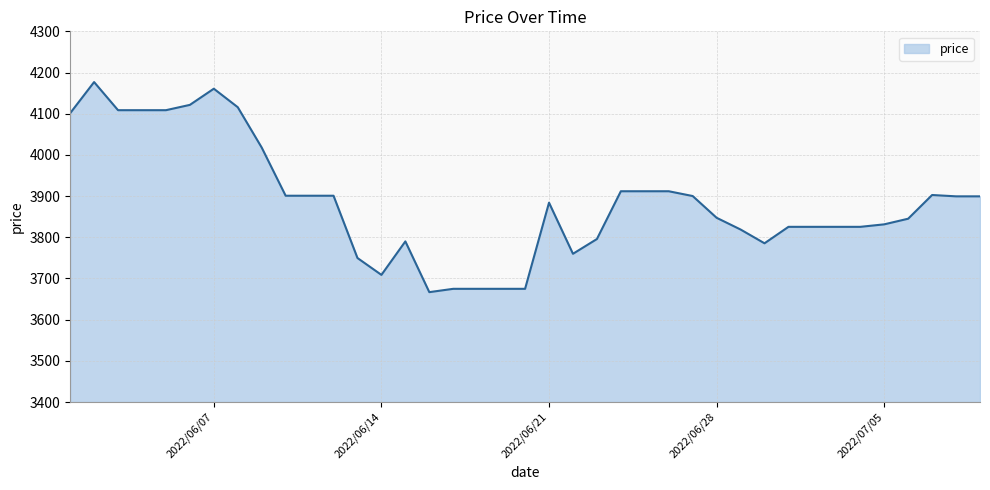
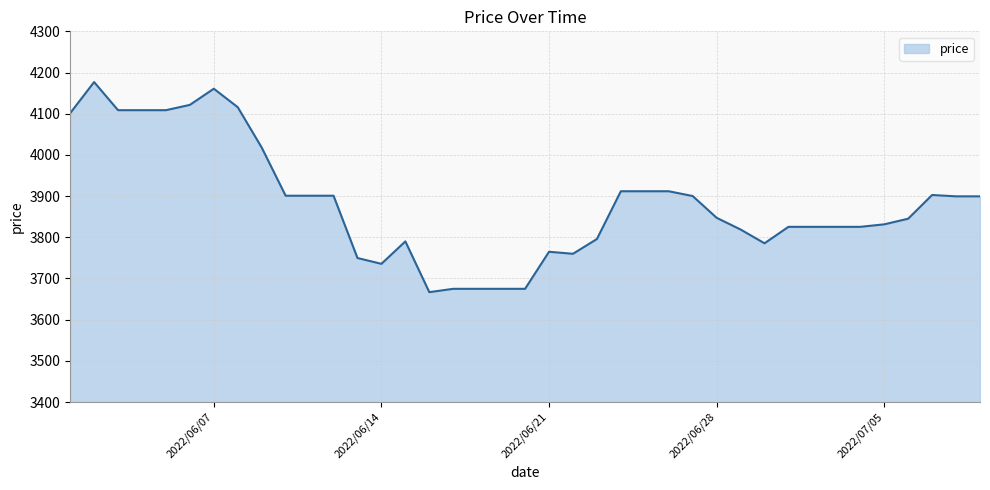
2022/06/14: 3710 -> 3740
2022/06/21: 3880 -> 3760
